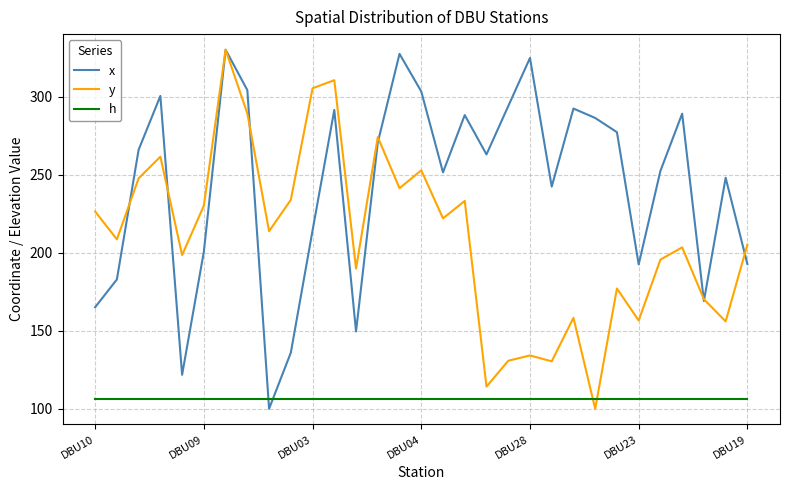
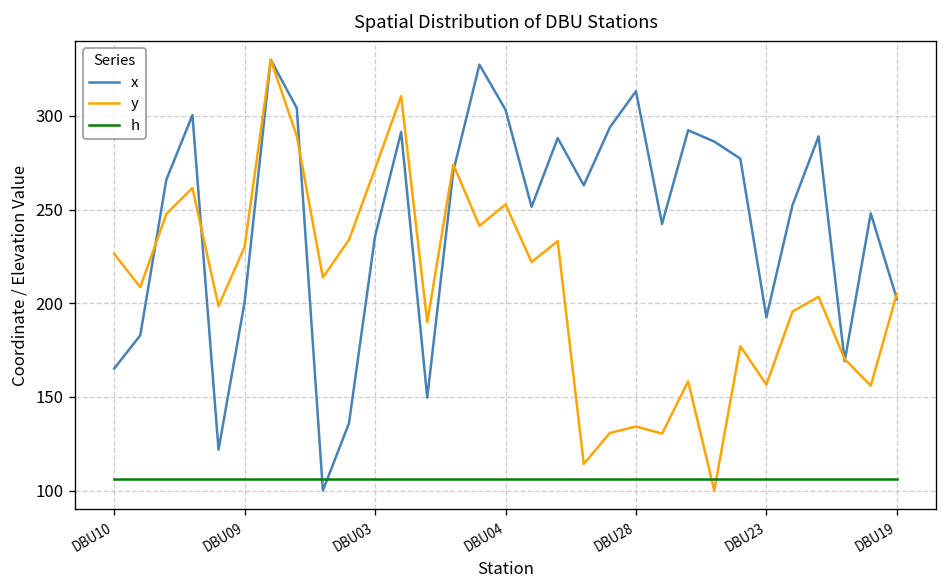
x, DBU03: 214 -> 236
y, DBU03: 305 -> 272
x, DBU28: 325 -> 313
x, DBU19: 193 -> 202
